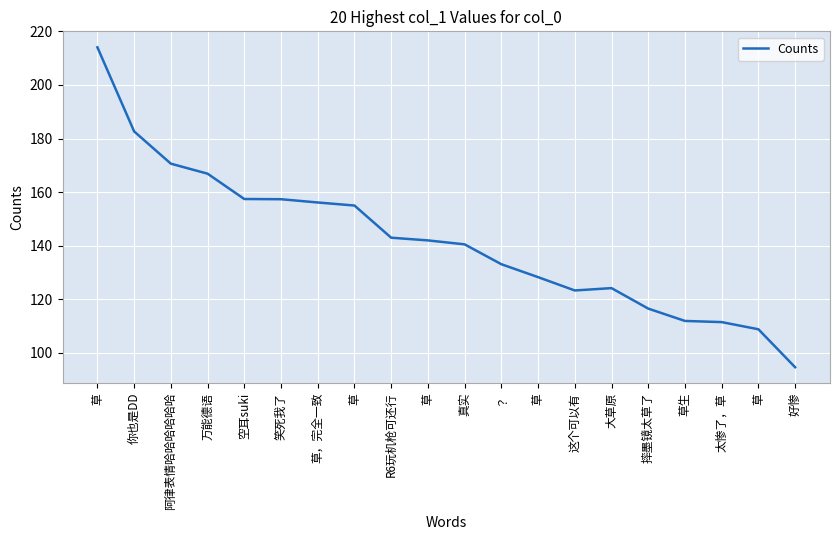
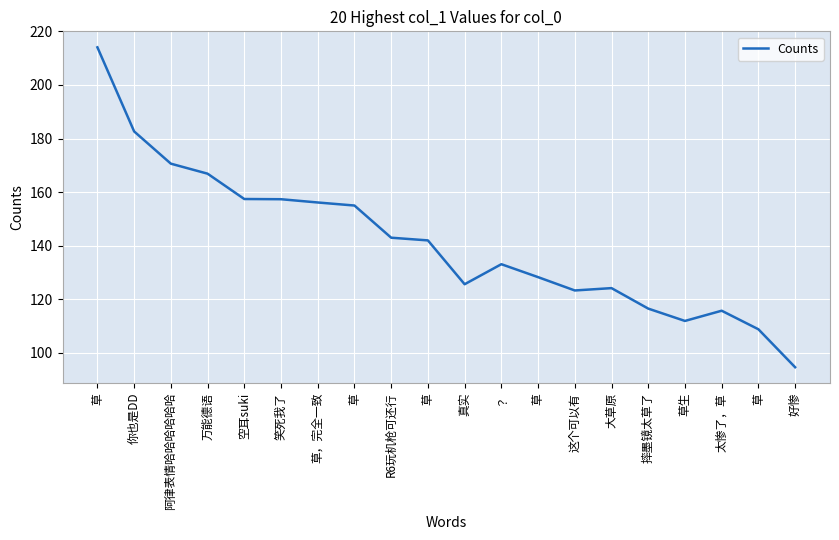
真实: 140 -> 126
太惨了，草: 111 -> 116
